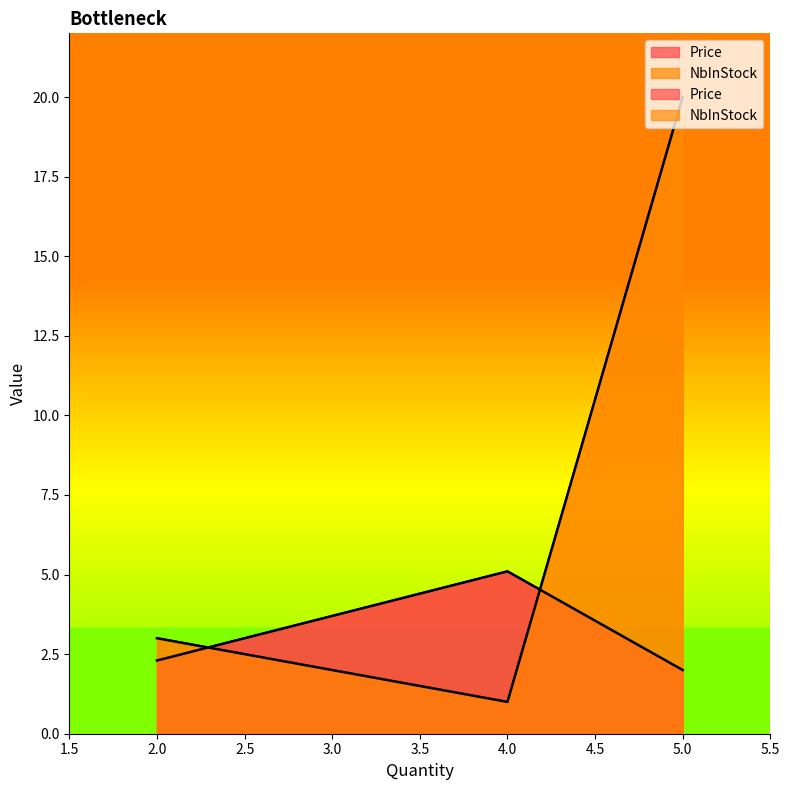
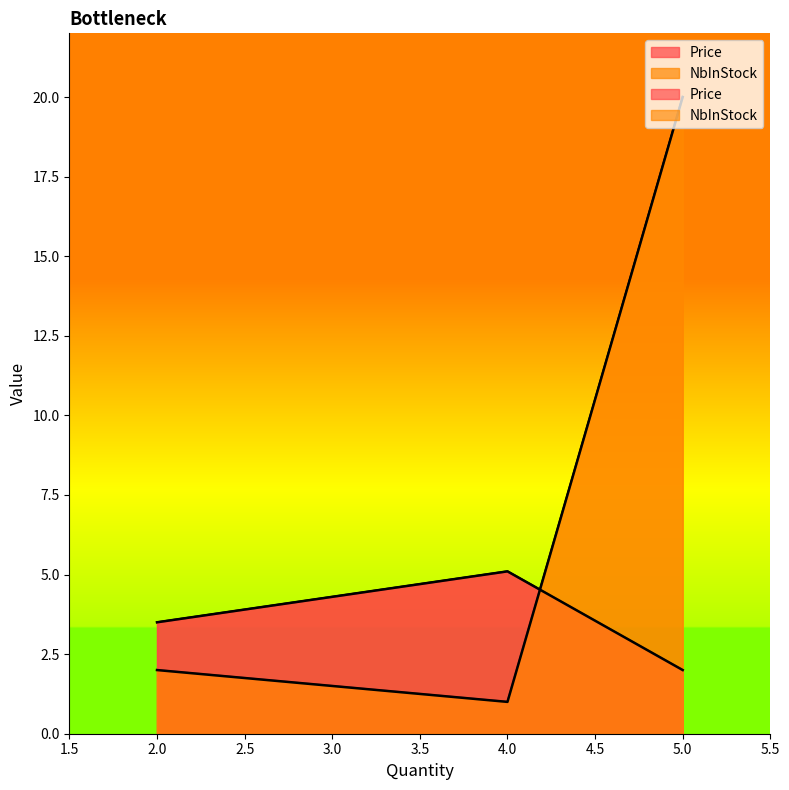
Price, 2.0: 2.3 -> 3.5
NbInStock, 2.0: 3 -> 2
